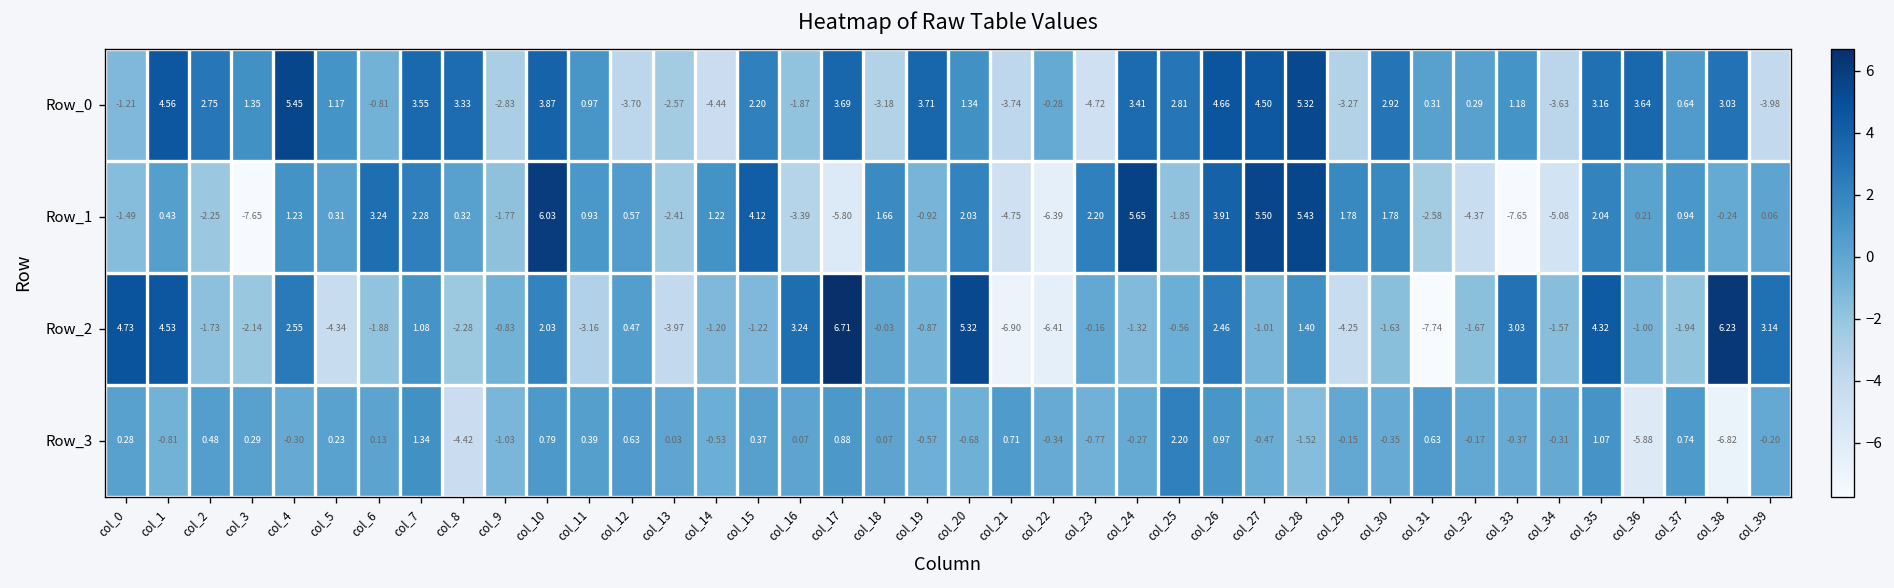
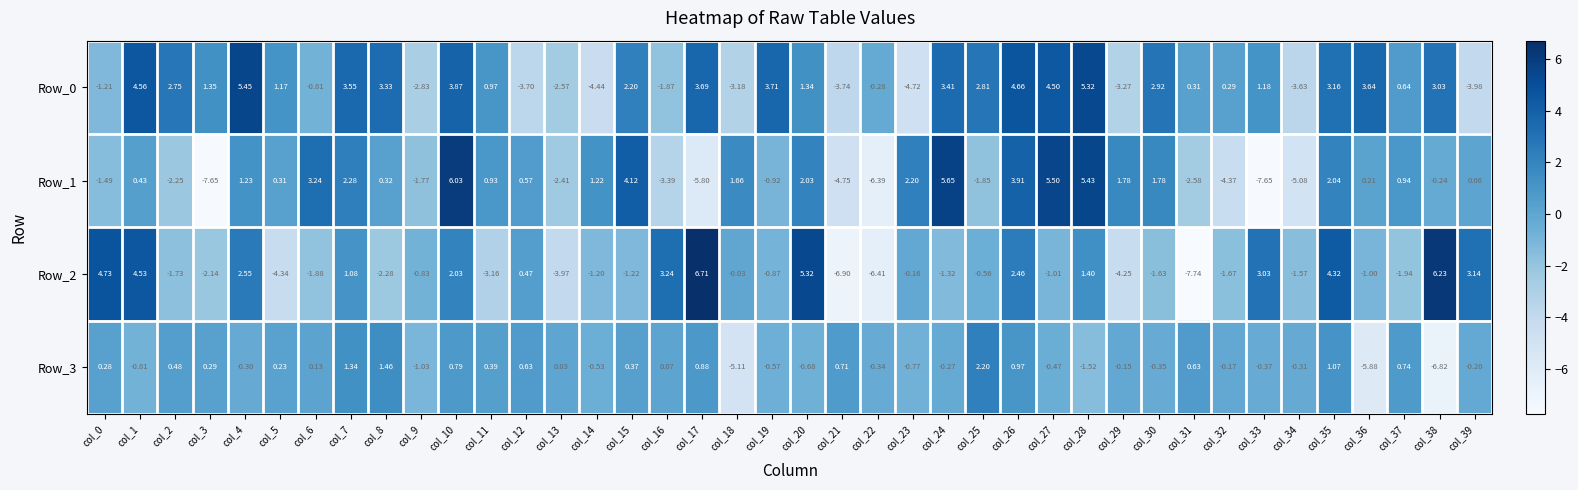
Row_3, col_8: -4.42 -> 1.46
Row_3, col_18: 0.07 -> -5.11
